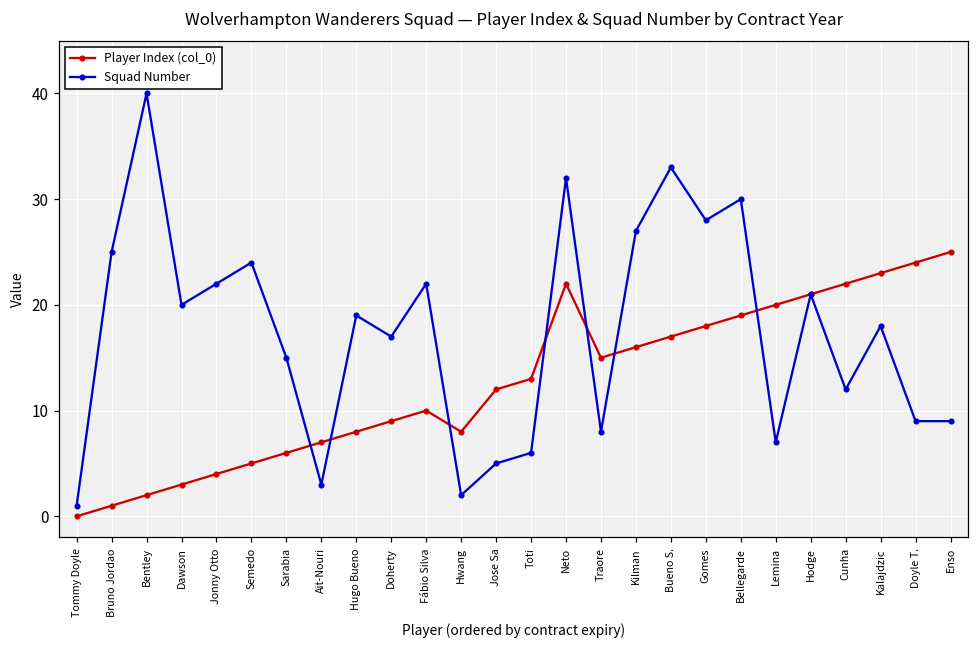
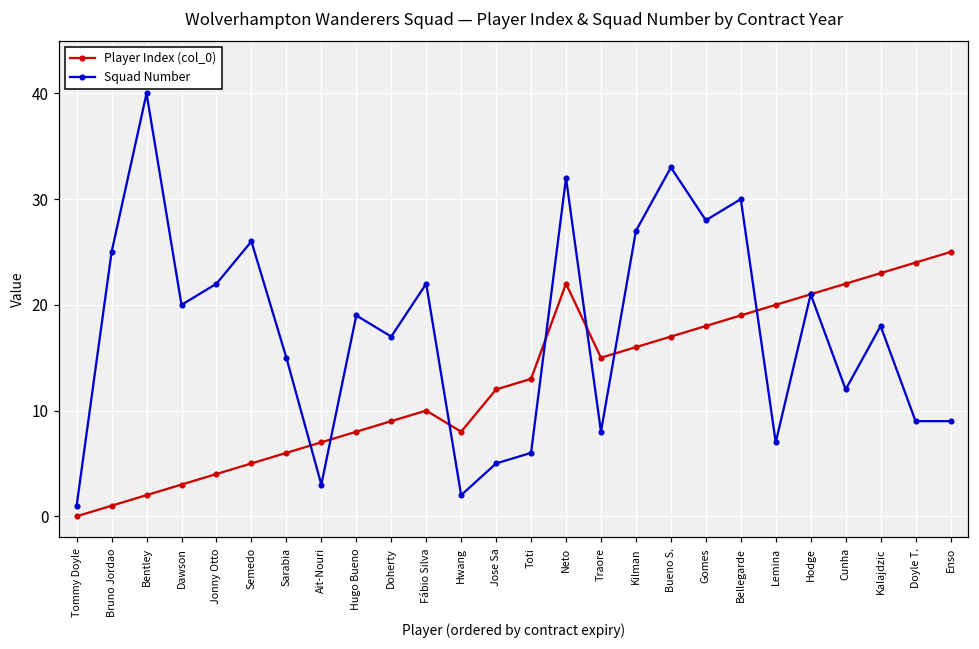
Squad Number, Semedo: 24 -> 26
